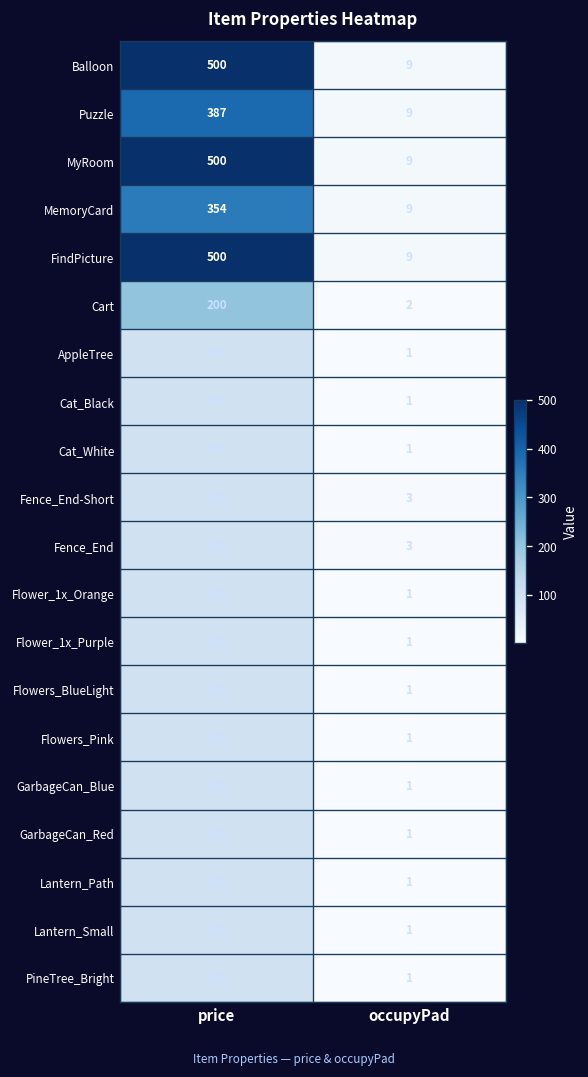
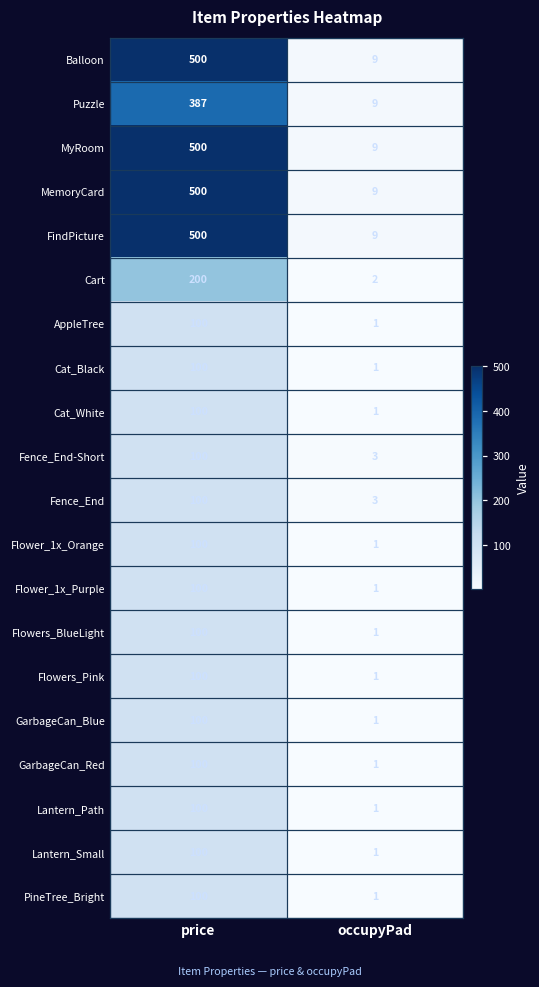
MemoryCard, price: 354 -> 500
